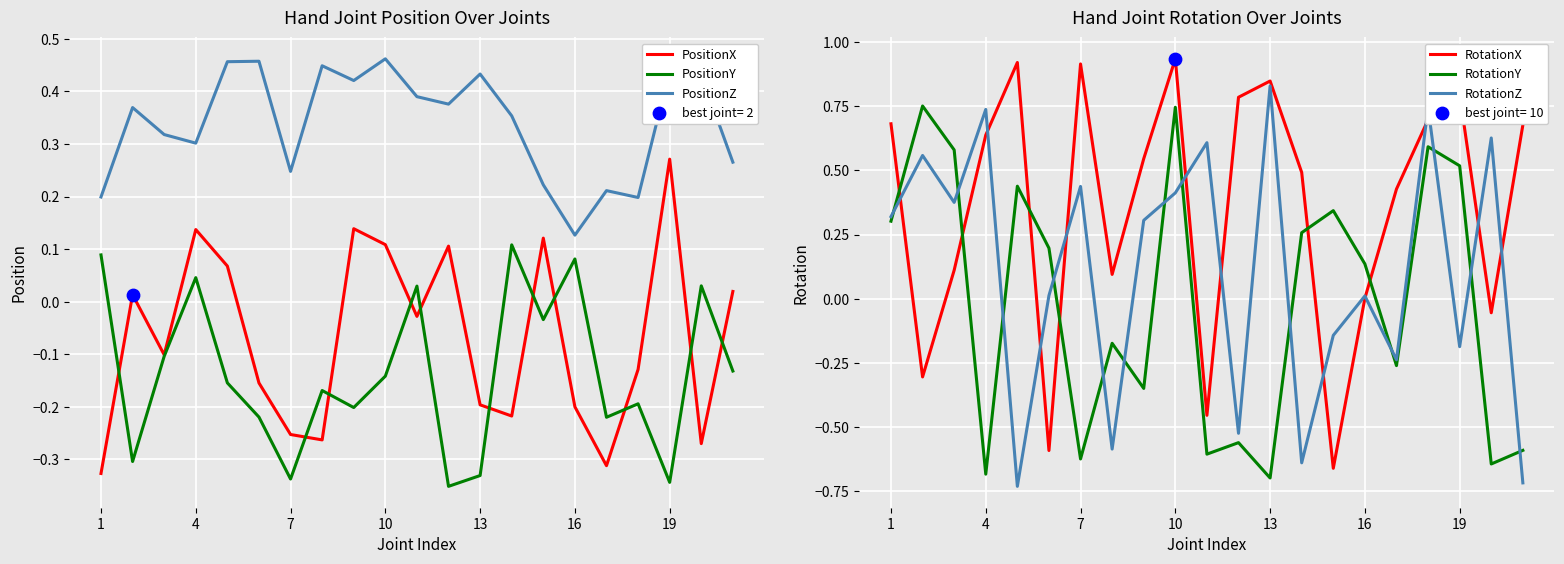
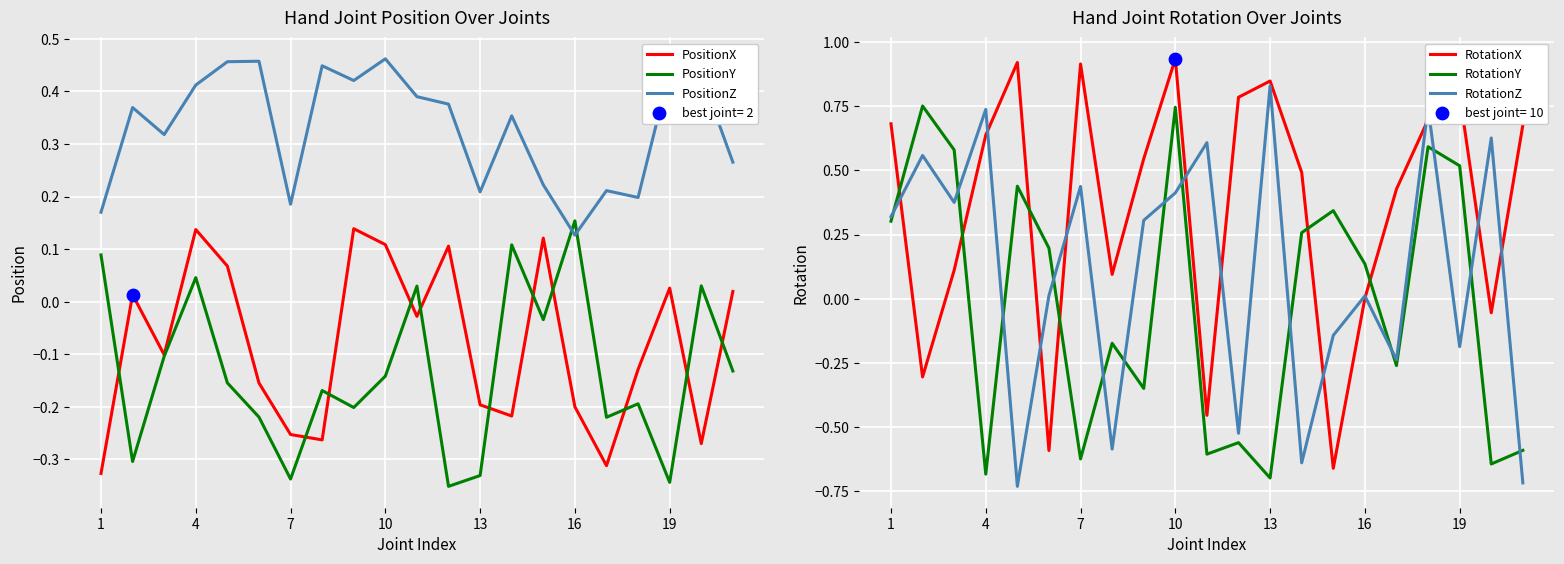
Hand Joint Position Over Joints, PositionZ, 1: 0.20 -> 0.17
Hand Joint Position Over Joints, PositionZ, 4: 0.30 -> 0.41
Hand Joint Position Over Joints, PositionZ, 7: 0.25 -> 0.19
Hand Joint Position Over Joints, PositionZ, 13: 0.43 -> 0.21
Hand Joint Position Over Joints, PositionY, 16: 0.08 -> 0.15
Hand Joint Position Over Joints, PositionX, 19: 0.27 -> 0.03
